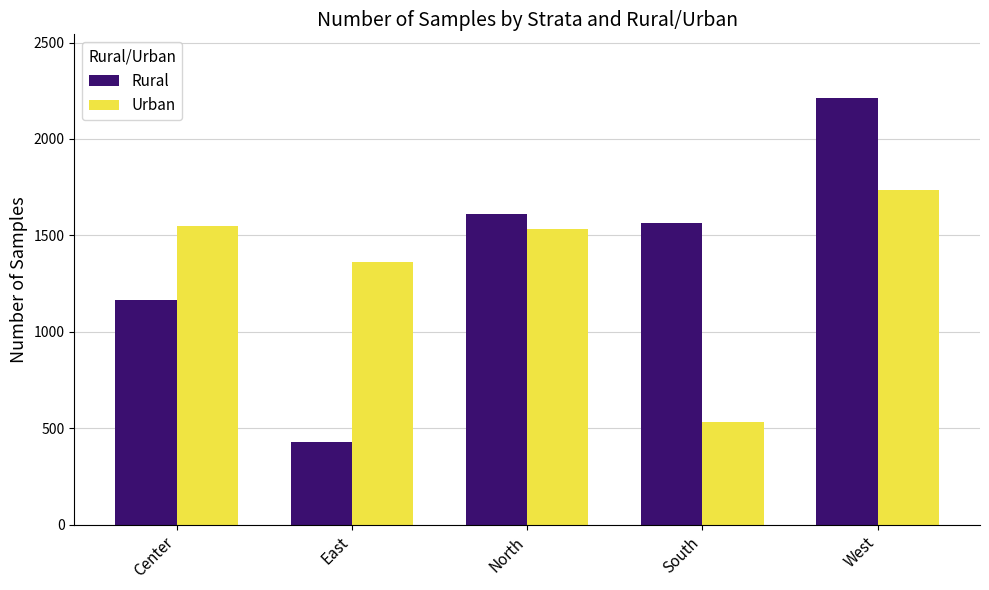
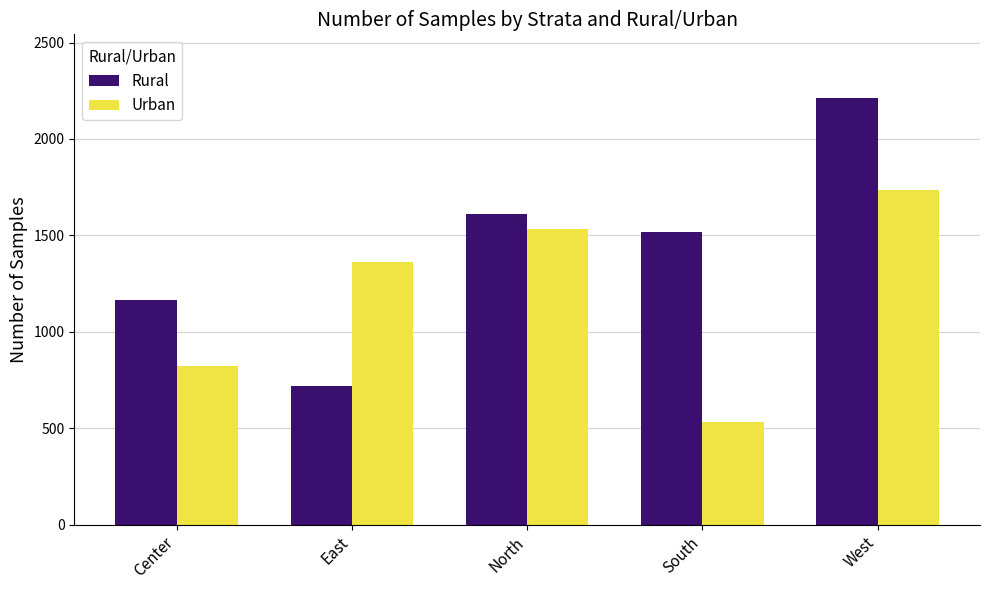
Urban, Center: 1550 -> 820
Rural, East: 430 -> 720
Rural, South: 1570 -> 1520
